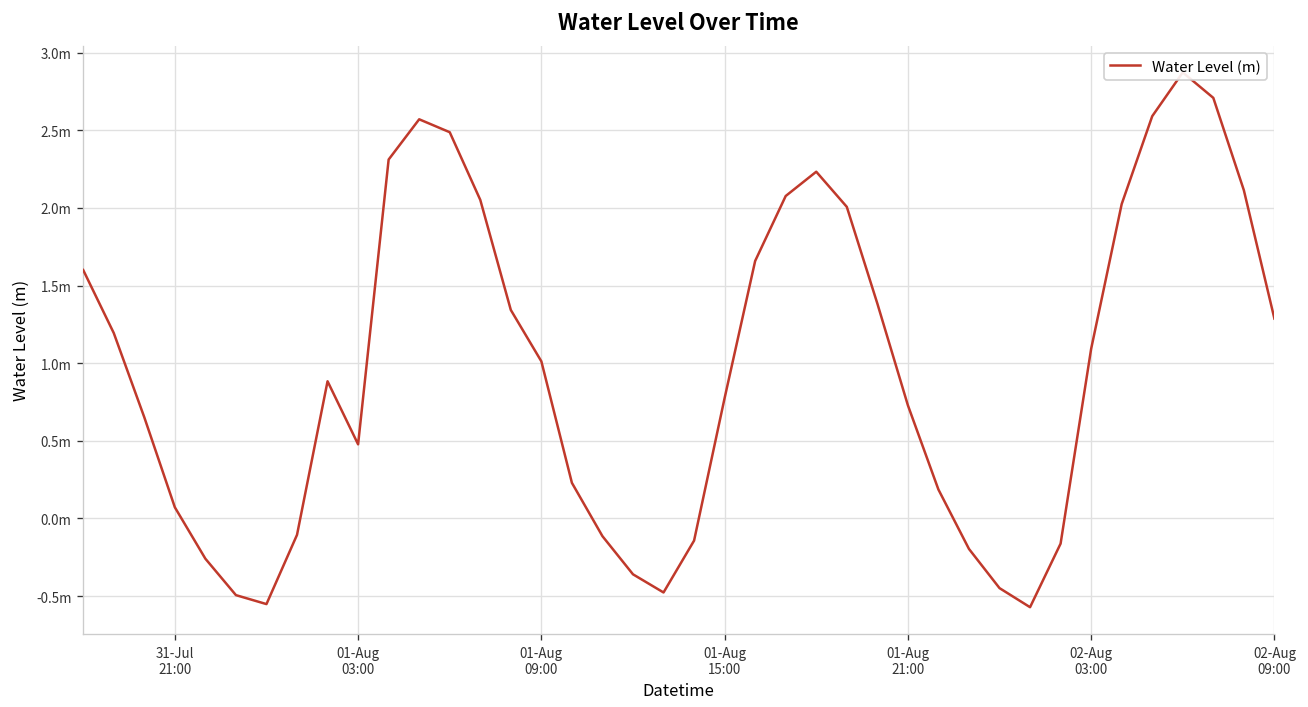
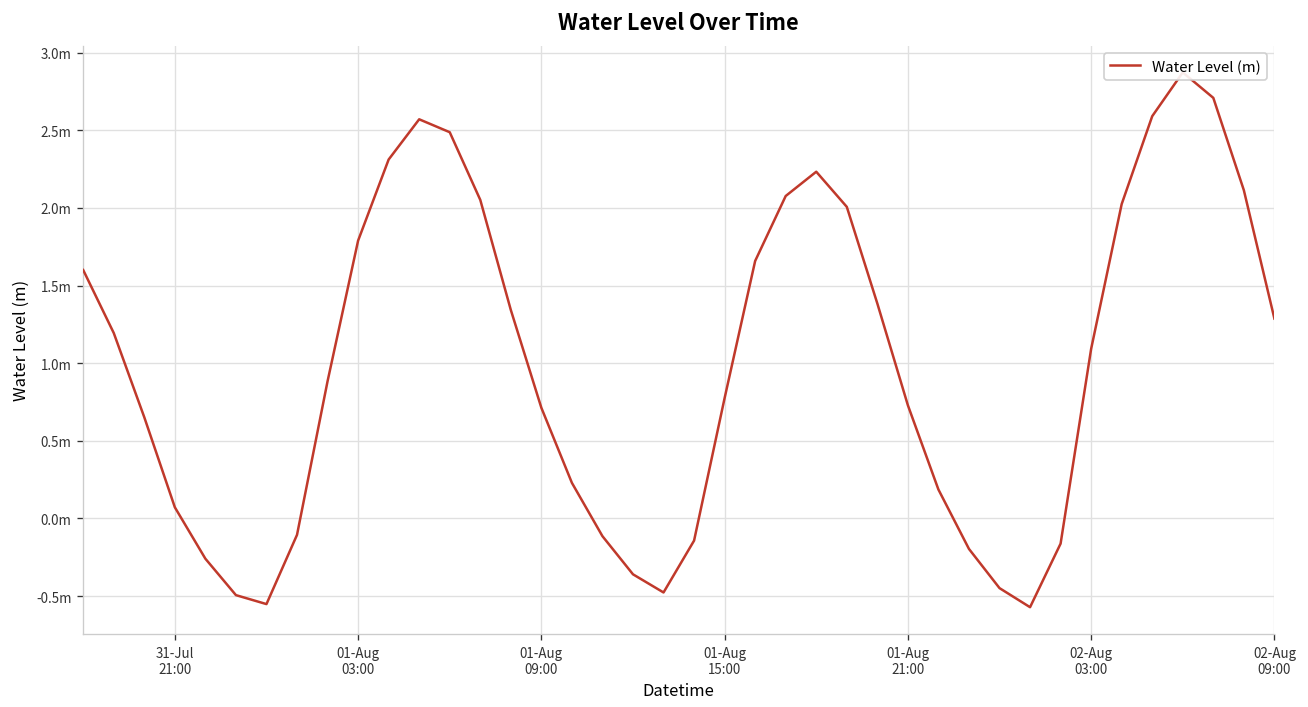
01-Aug 03:00: 0.48m -> 1.79m
01-Aug 09:00: 1.01m -> 0.71m
